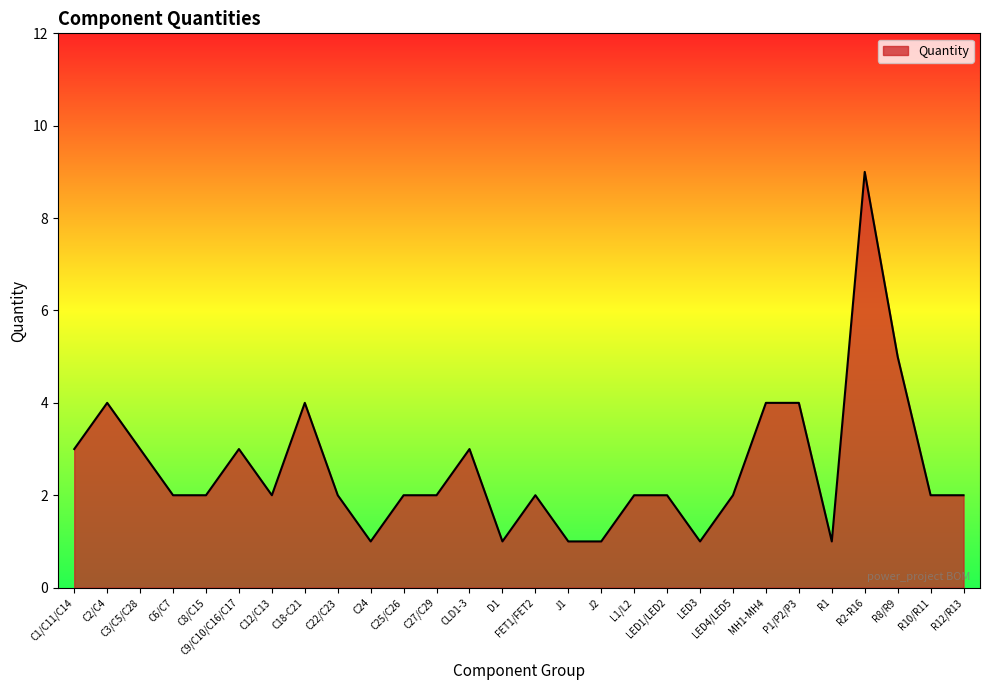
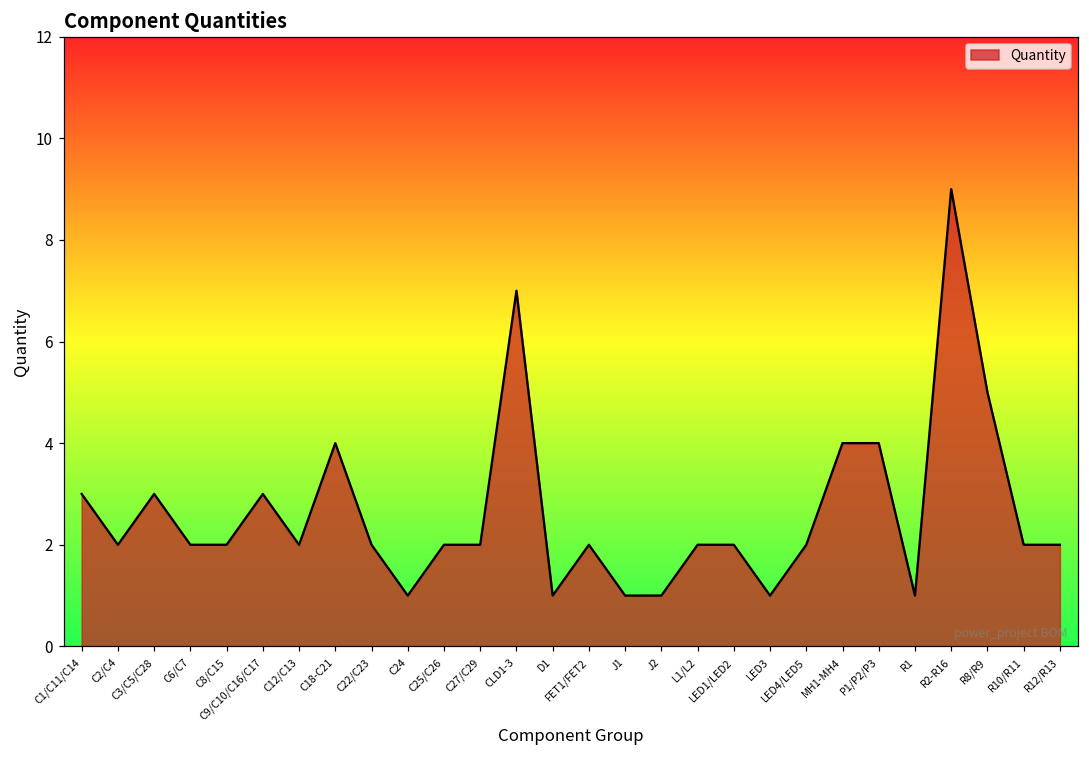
C2/C4: 4 -> 2
CLD1-3: 3 -> 7
